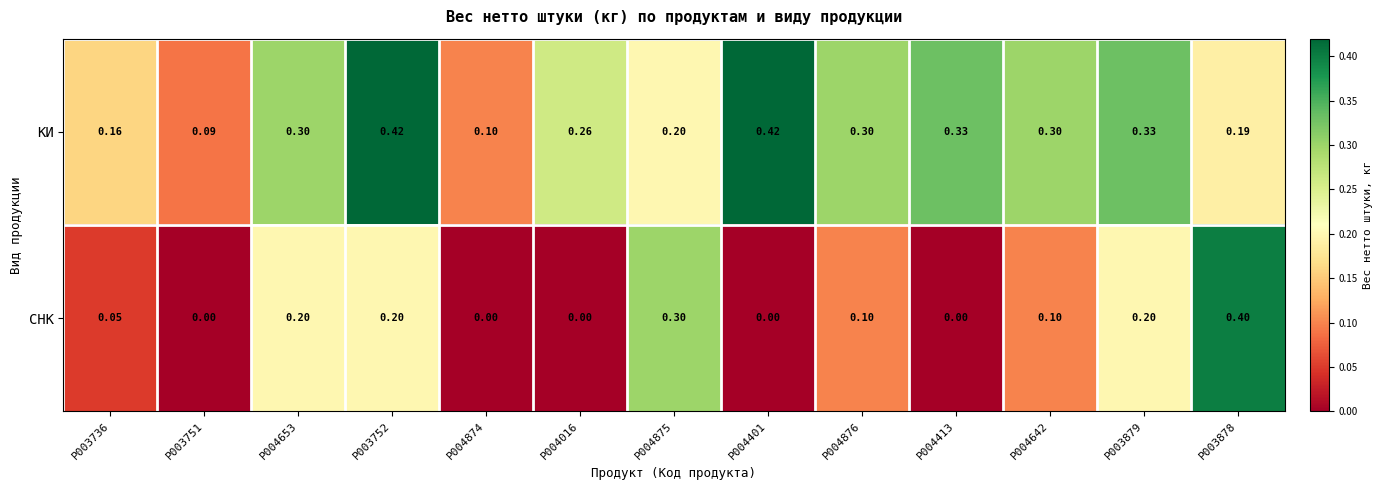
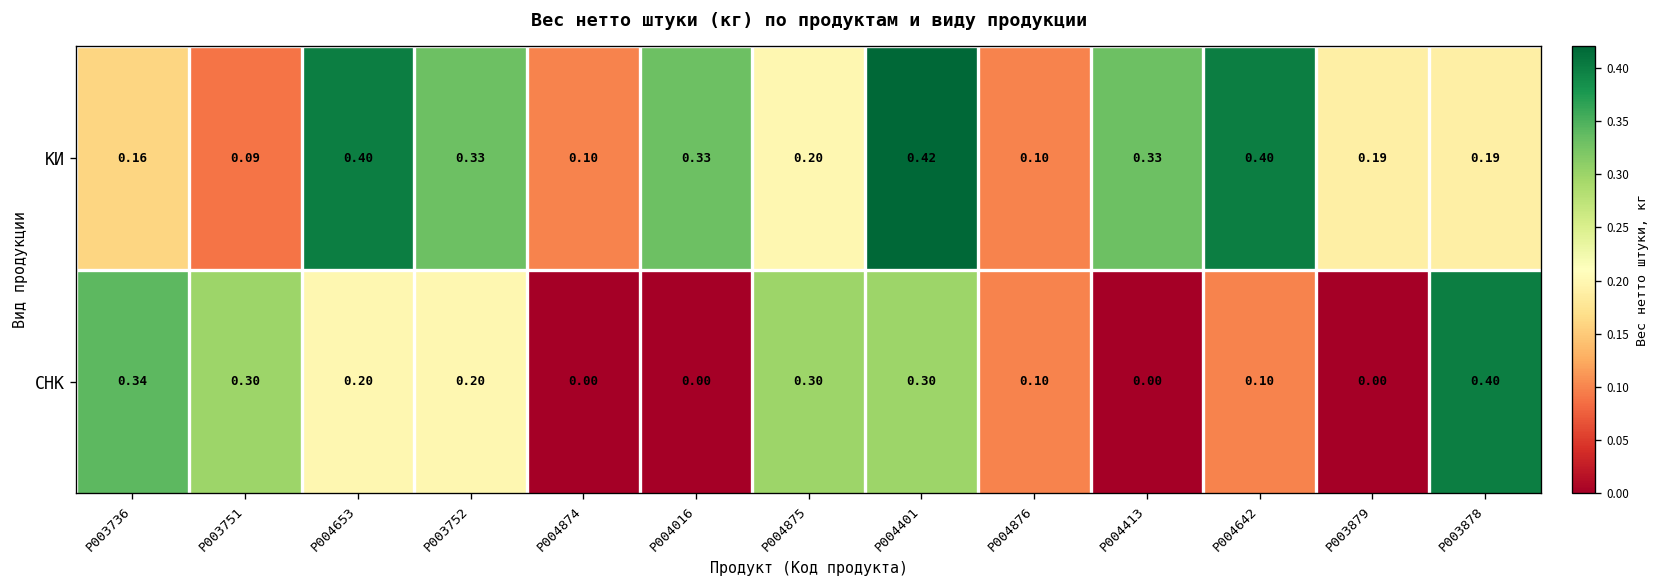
КИ, P004653: 0.30 -> 0.40
КИ, P003752: 0.42 -> 0.33
КИ, P004016: 0.26 -> 0.33
КИ, P004876: 0.30 -> 0.10
КИ, P004642: 0.30 -> 0.40
КИ, P003879: 0.33 -> 0.19
СНК, P003736: 0.05 -> 0.34
СНК, P003751: 0.00 -> 0.30
СНК, P004401: 0.00 -> 0.30
СНК, P003879: 0.20 -> 0.00
